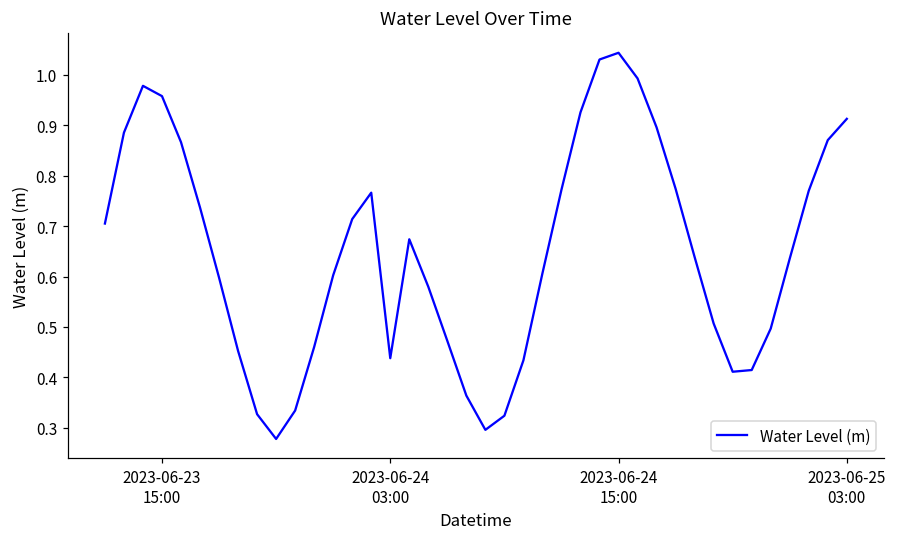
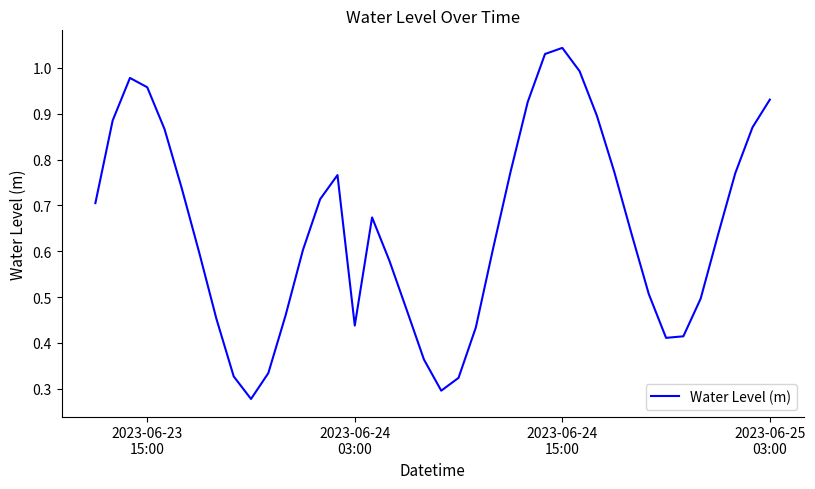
2023-06-25 03:00: 0.91 -> 0.93
